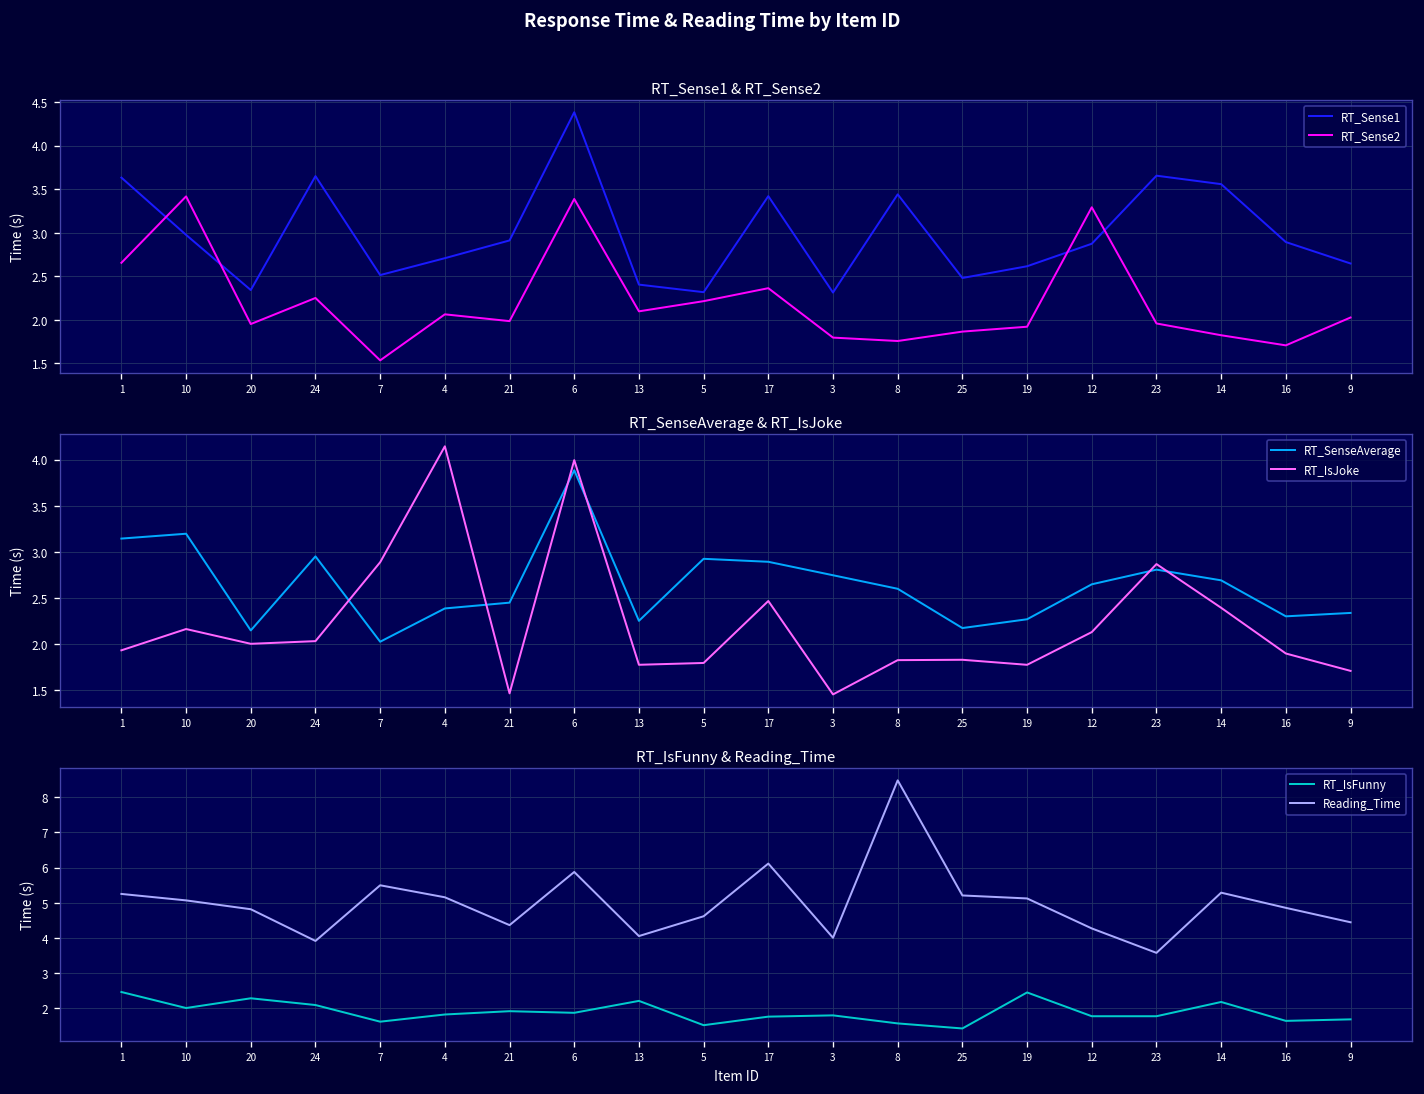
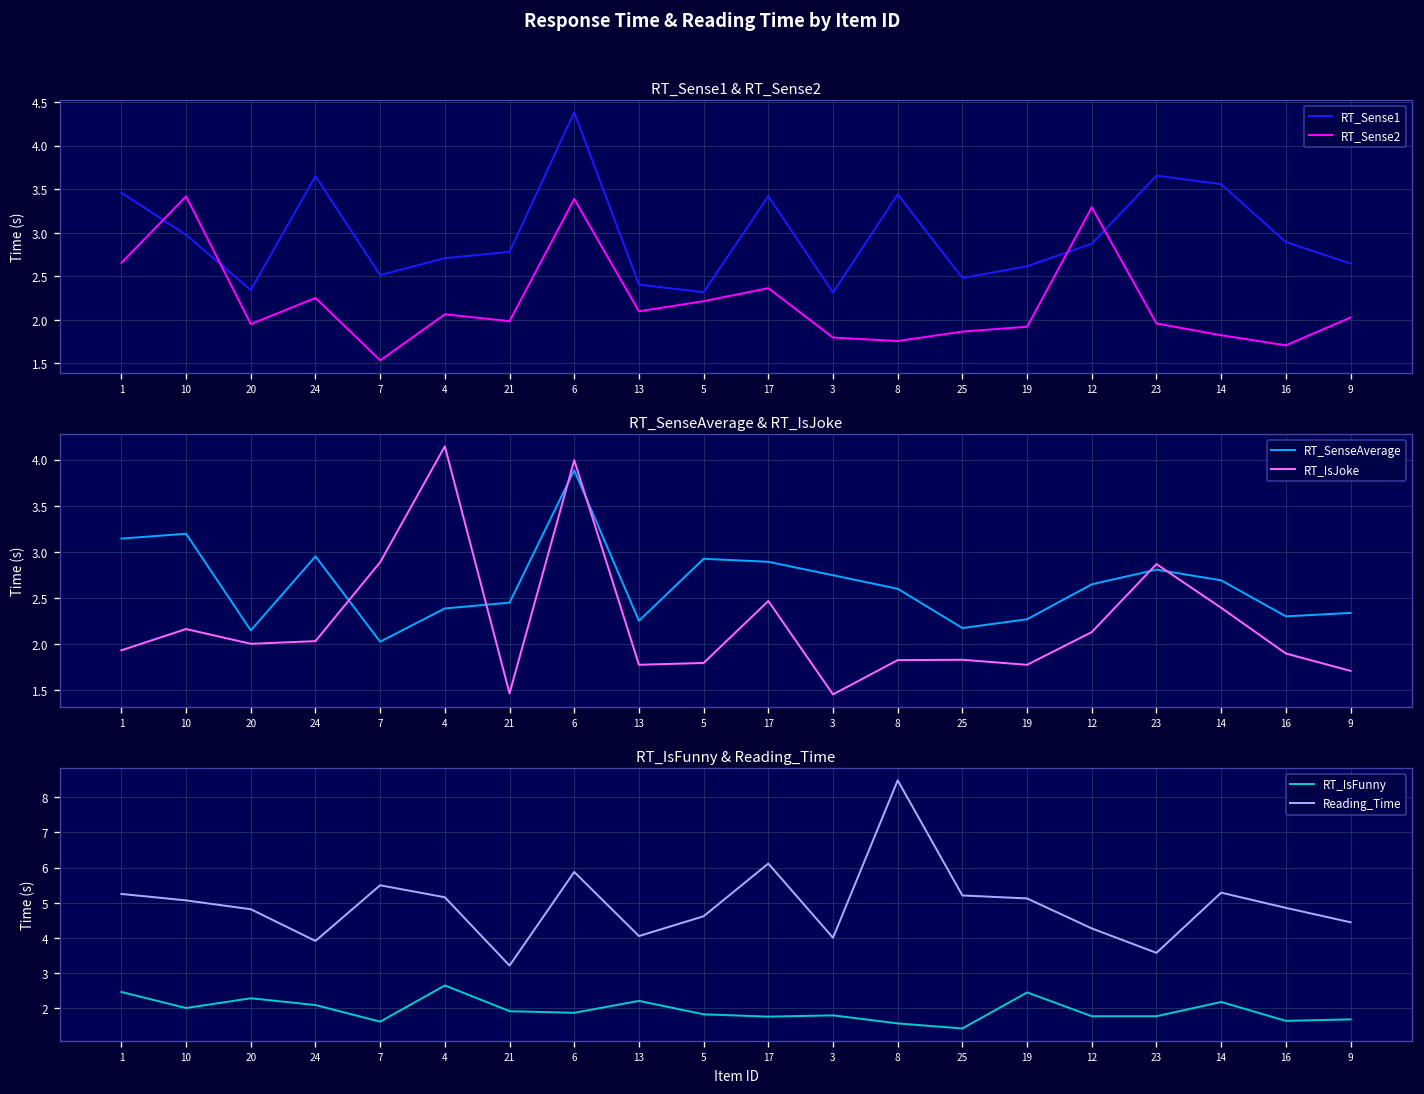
RT_Sense1 & RT_Sense2, RT_Sense1, 1: 3.6 -> 3.5
RT_Sense1 & RT_Sense2, RT_Sense1, 21: 2.9 -> 2.8
RT_IsFunny & Reading_Time, RT_IsFunny, 4: 1.8 -> 2.7
RT_IsFunny & Reading_Time, Reading_Time, 21: 4.4 -> 3.2
RT_IsFunny & Reading_Time, RT_IsFunny, 5: 1.5 -> 1.8
